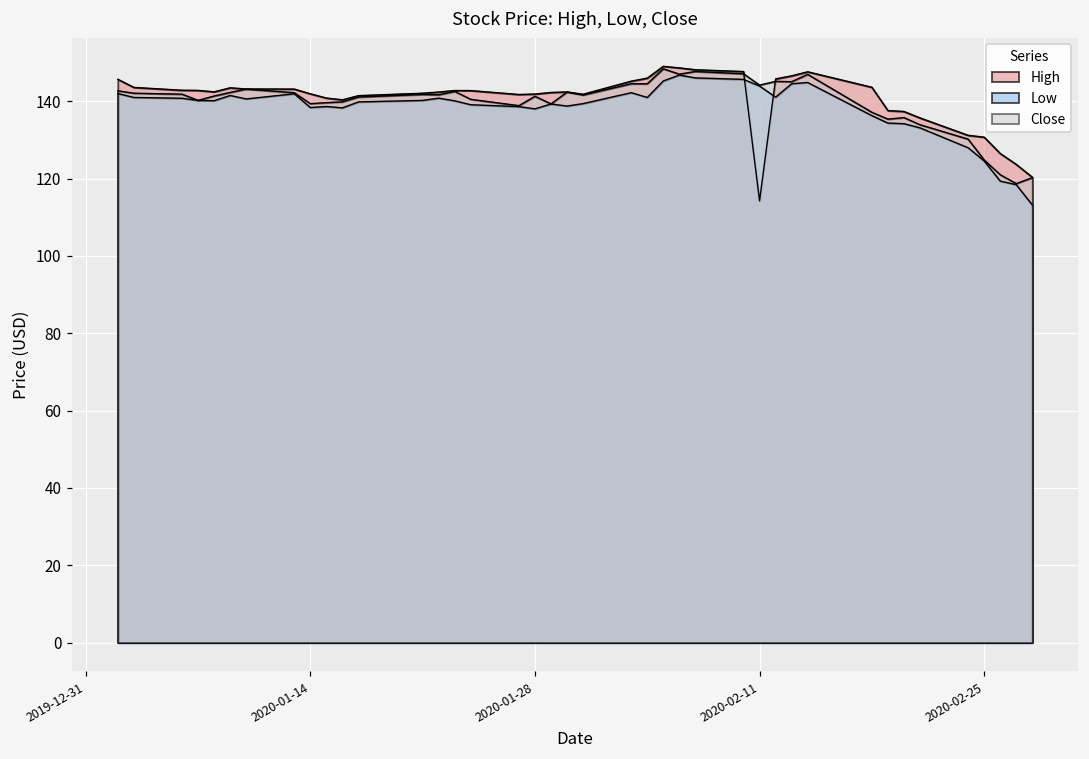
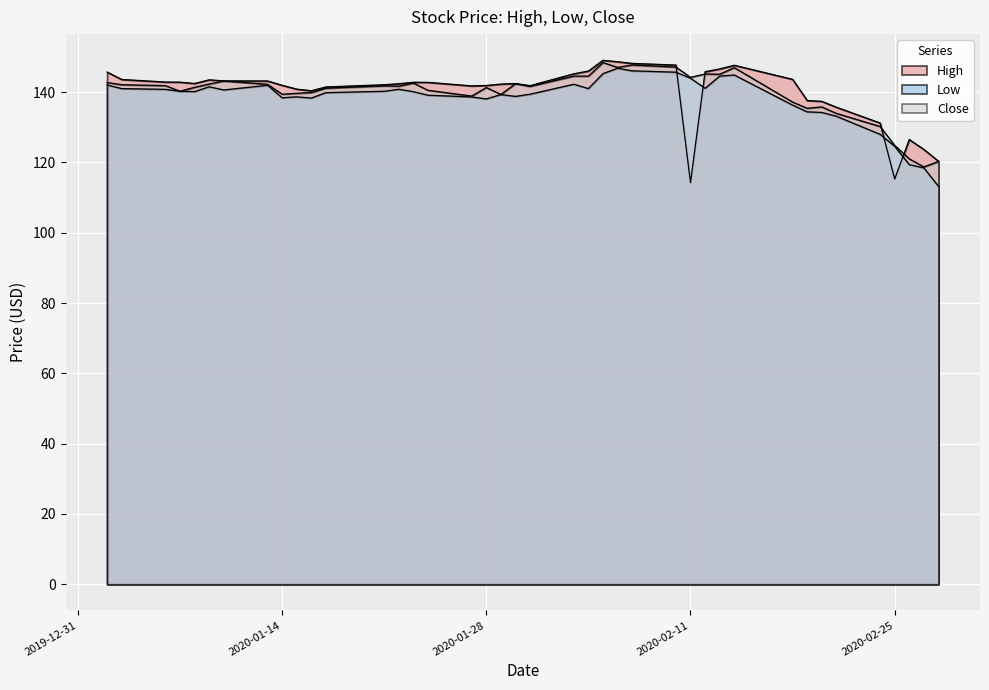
High, 2020-02-25: 131 -> 115
